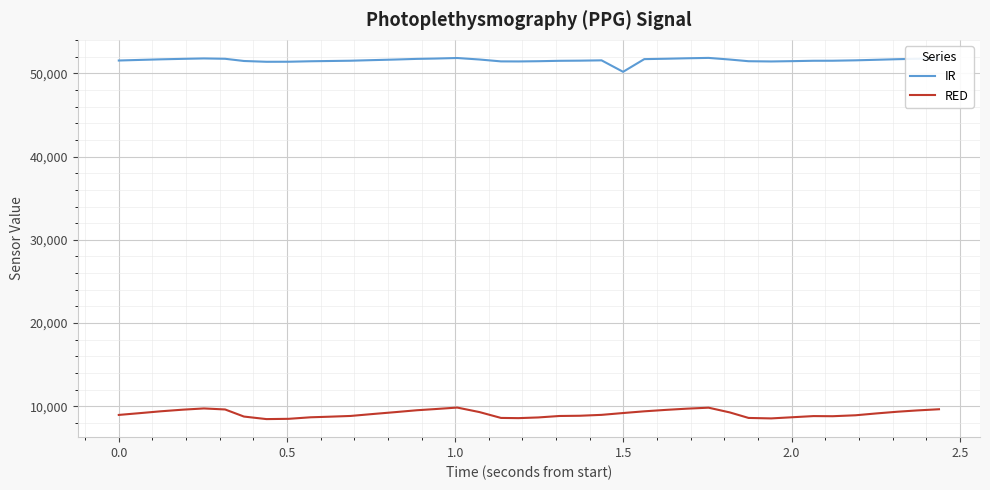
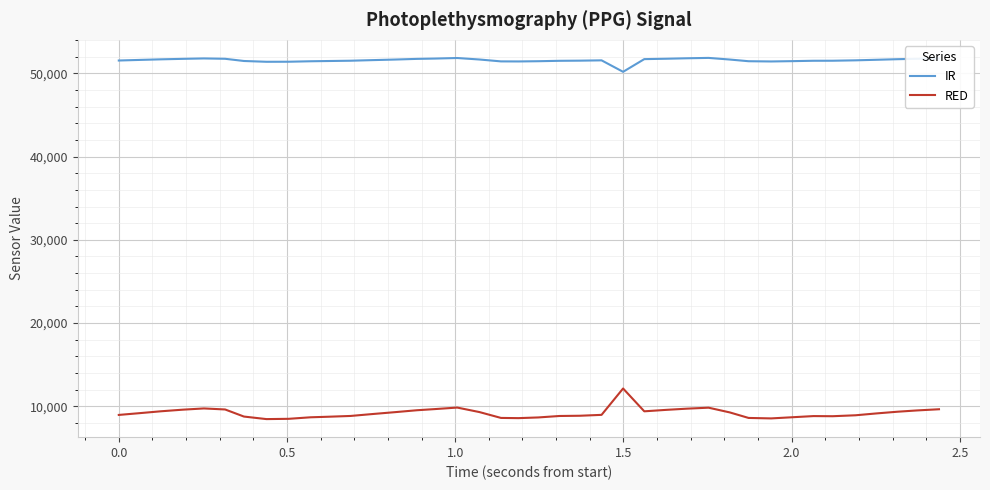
RED, 1.5: 9,000 -> 12,000
